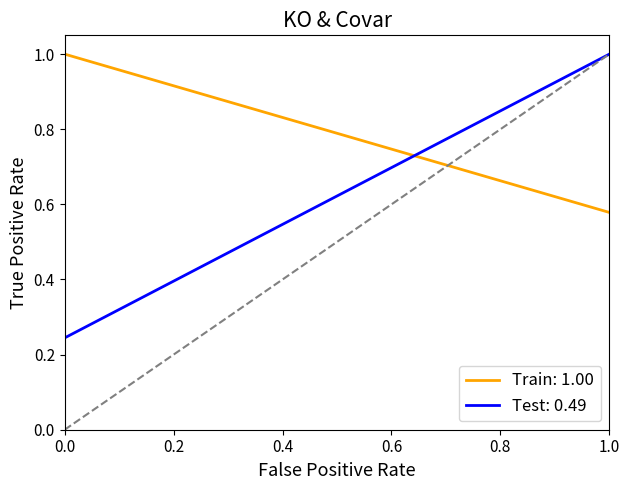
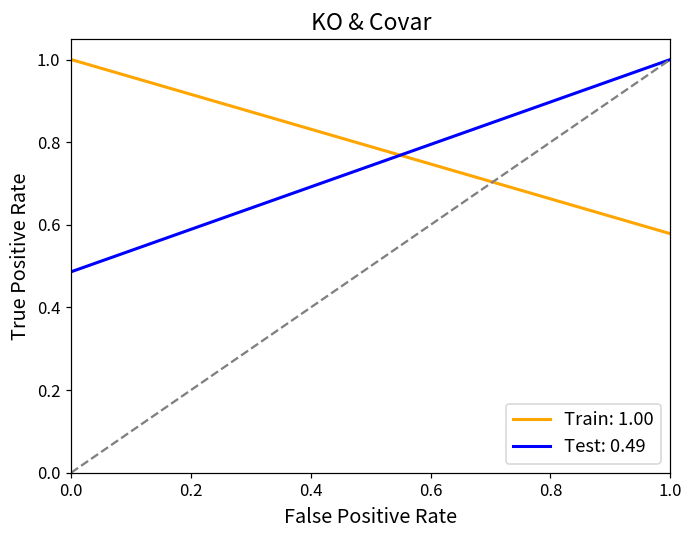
Test: 0.49, 0.0: 0.24 -> 0.49
